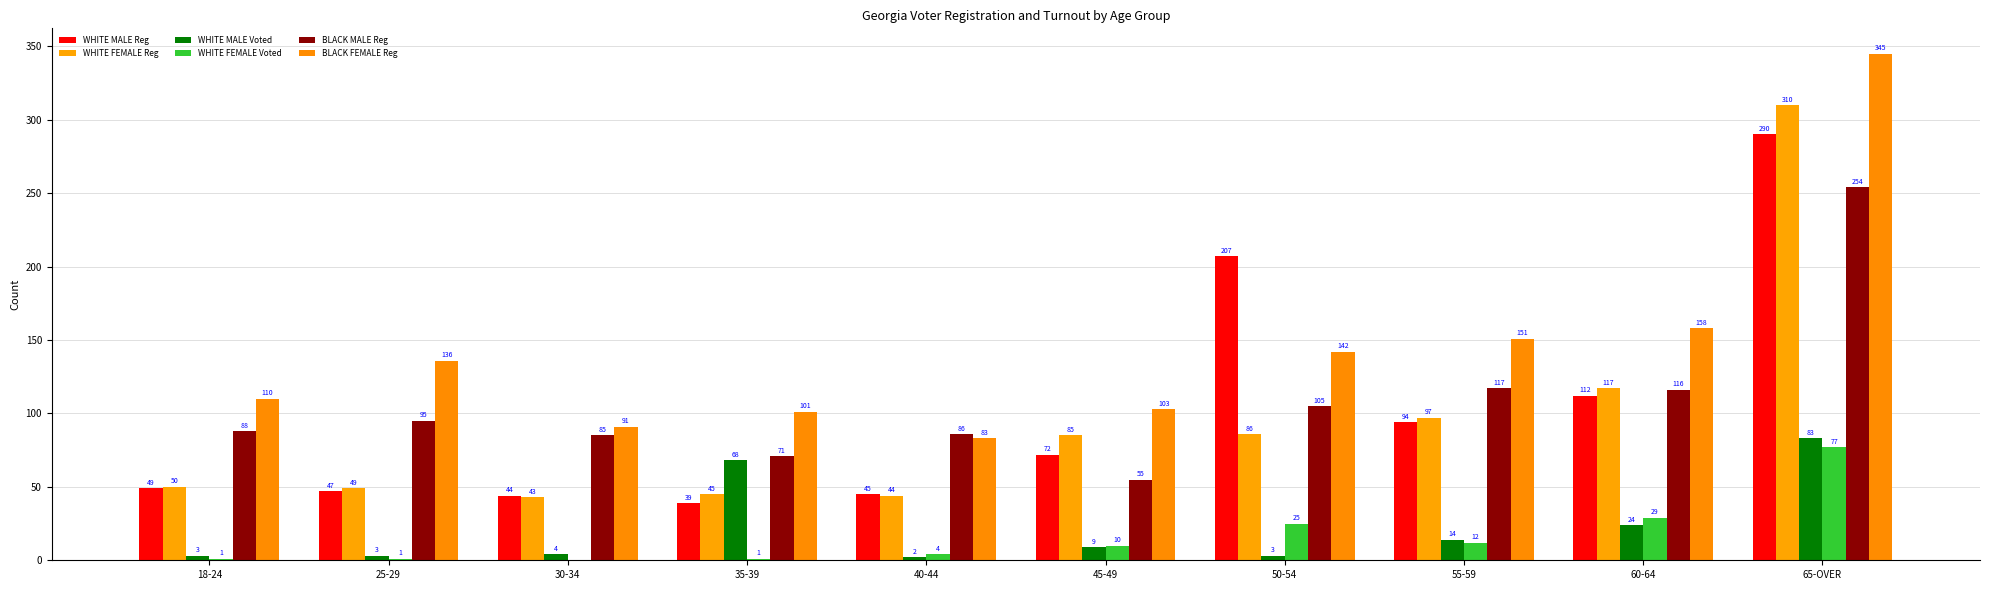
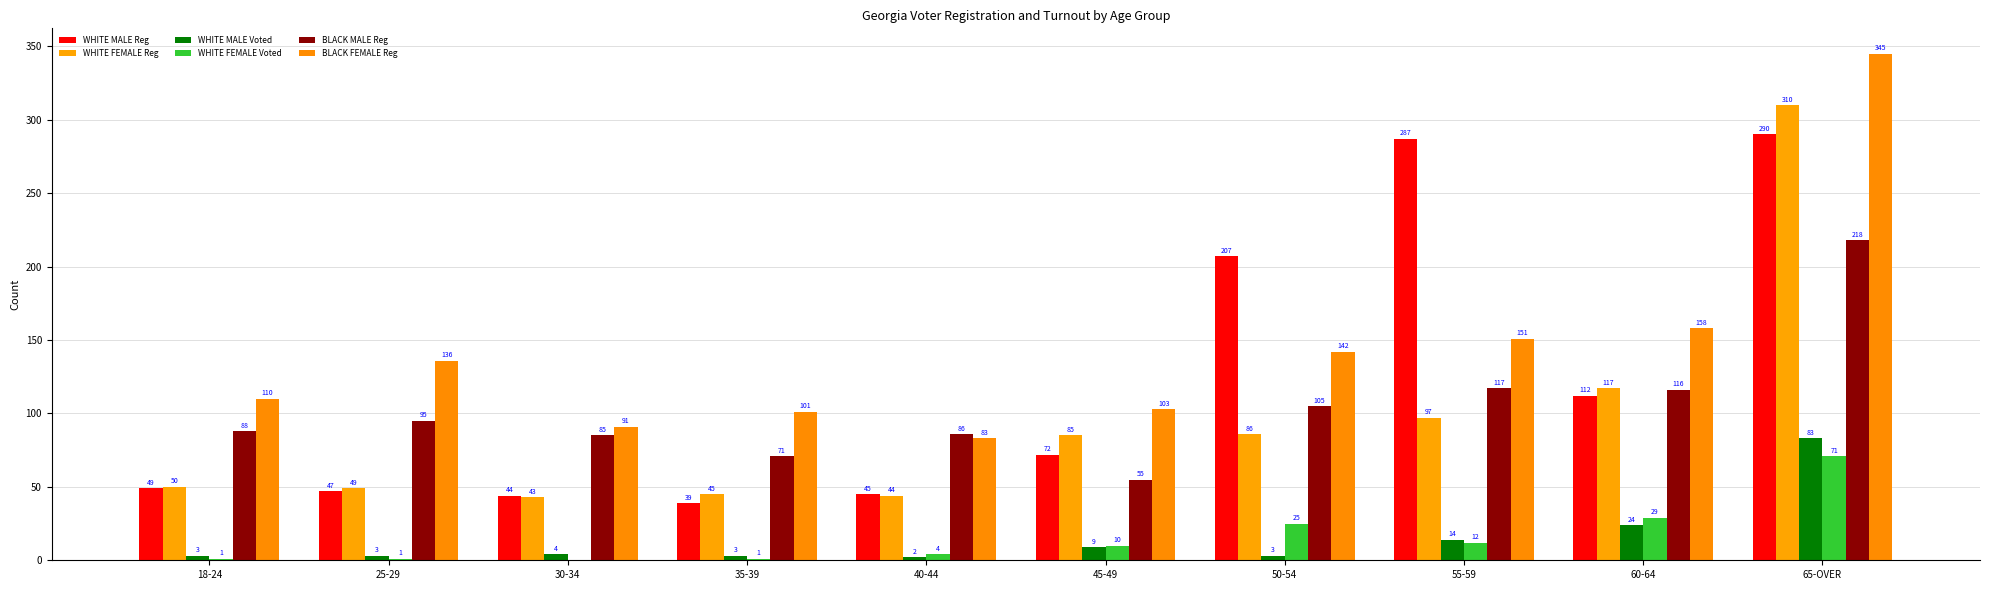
WHITE MALE Voted, 35-39: 68 -> 3
WHITE MALE Reg, 55-59: 94 -> 287
WHITE FEMALE Voted, 65-OVER: 77 -> 71
BLACK MALE Reg, 65-OVER: 254 -> 218
